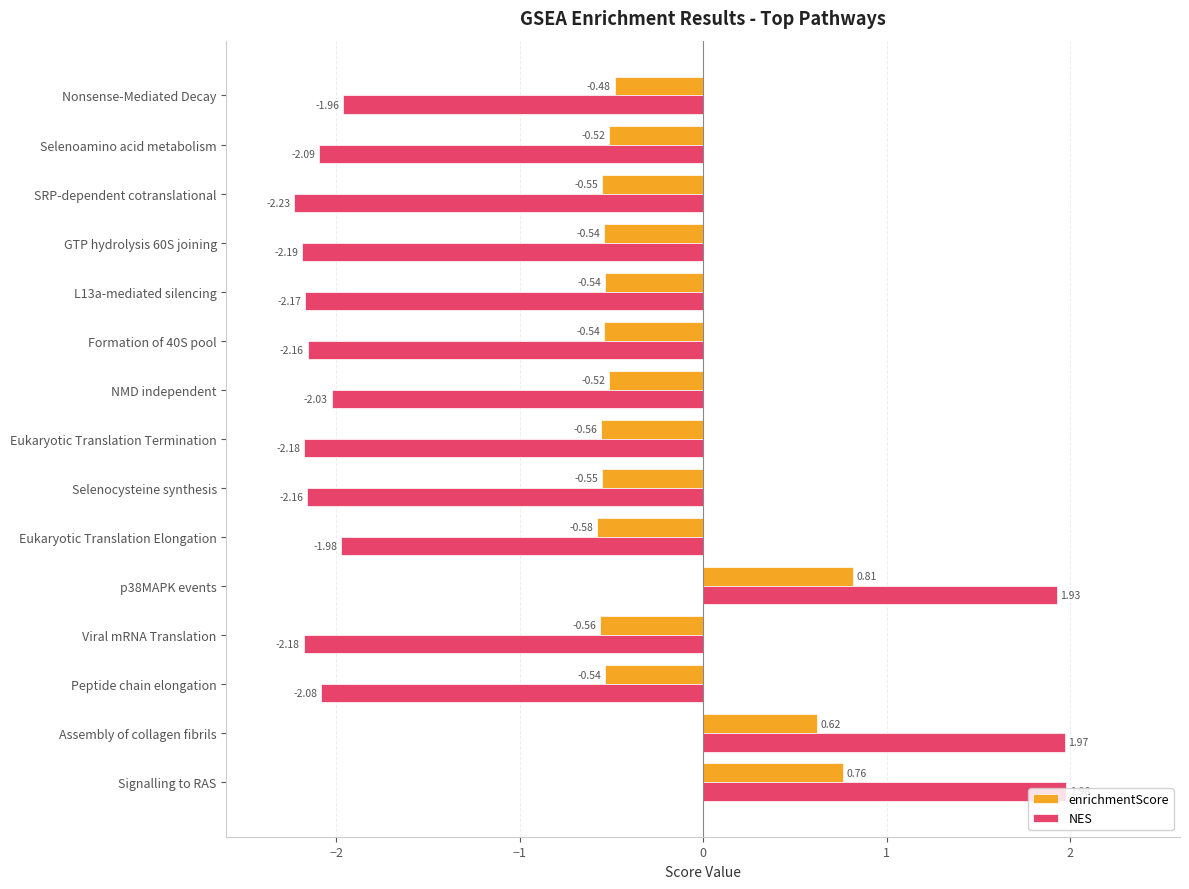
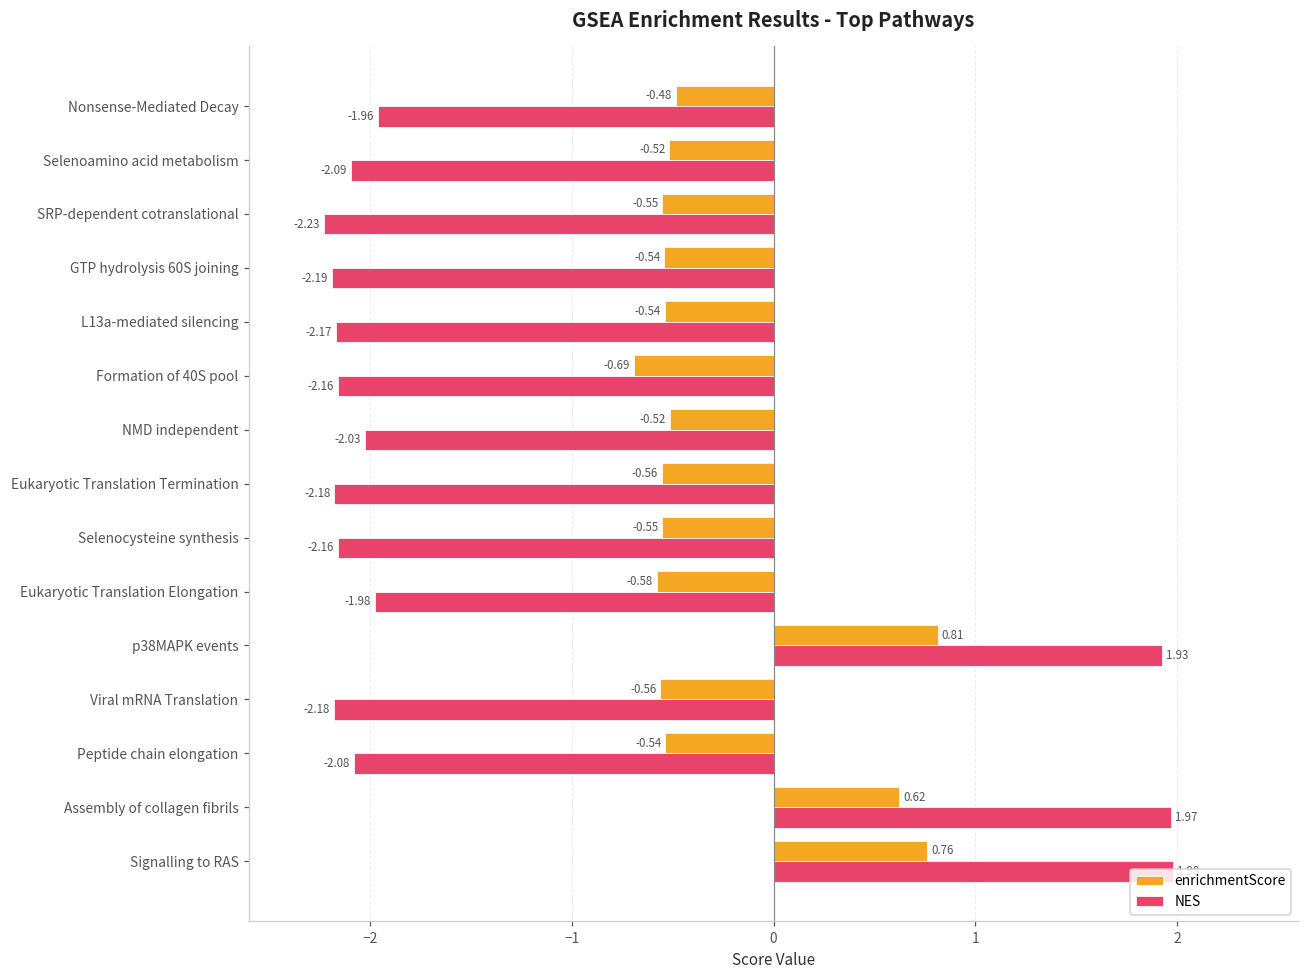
enrichmentScore, Formation of 40S pool: -0.54 -> -0.69
